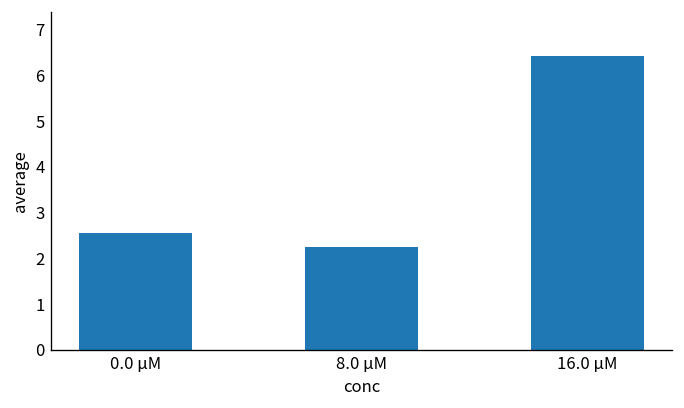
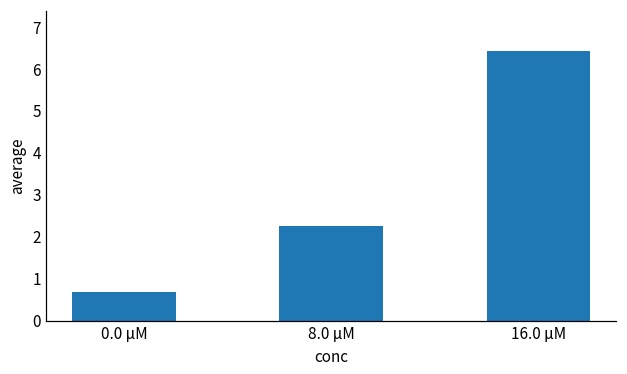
0.0 μM: 2.6 -> 0.7
